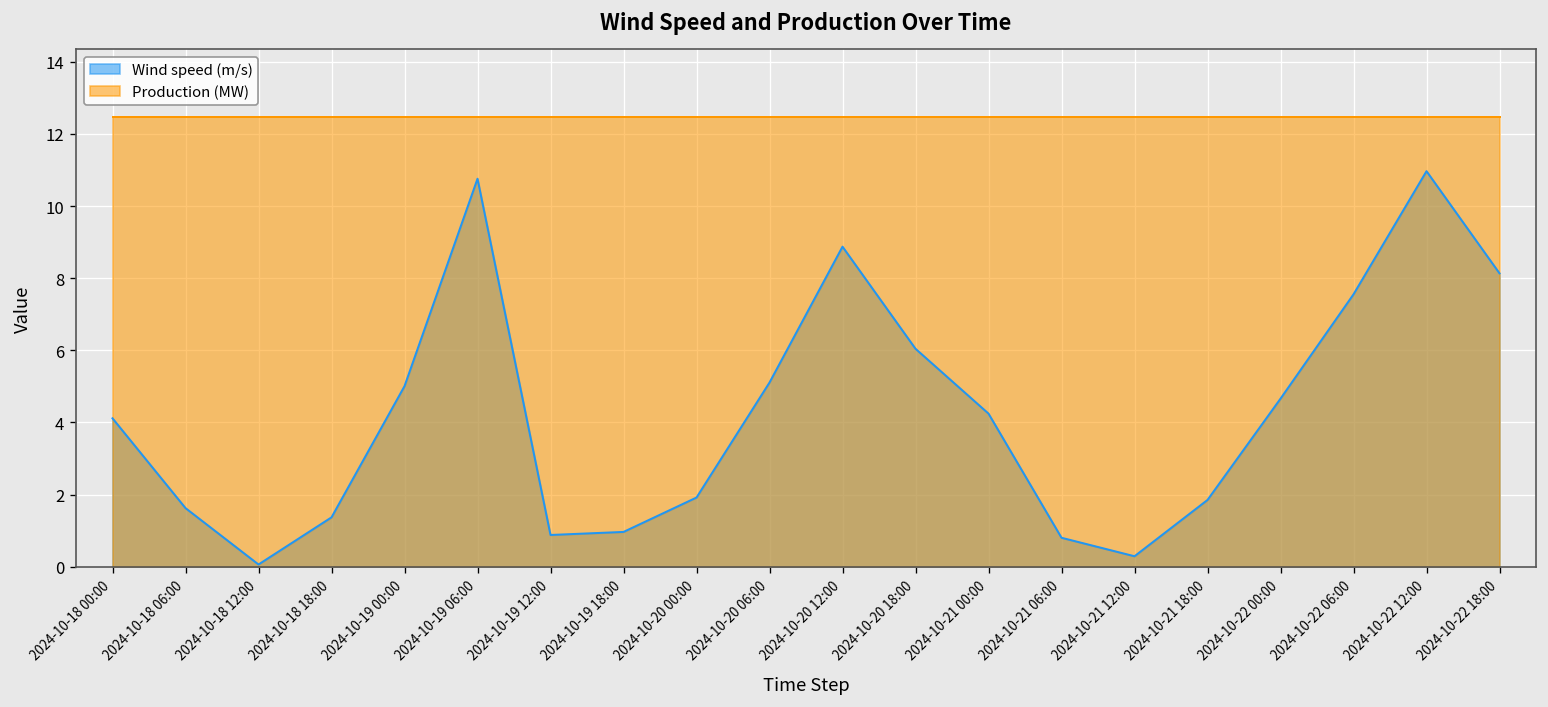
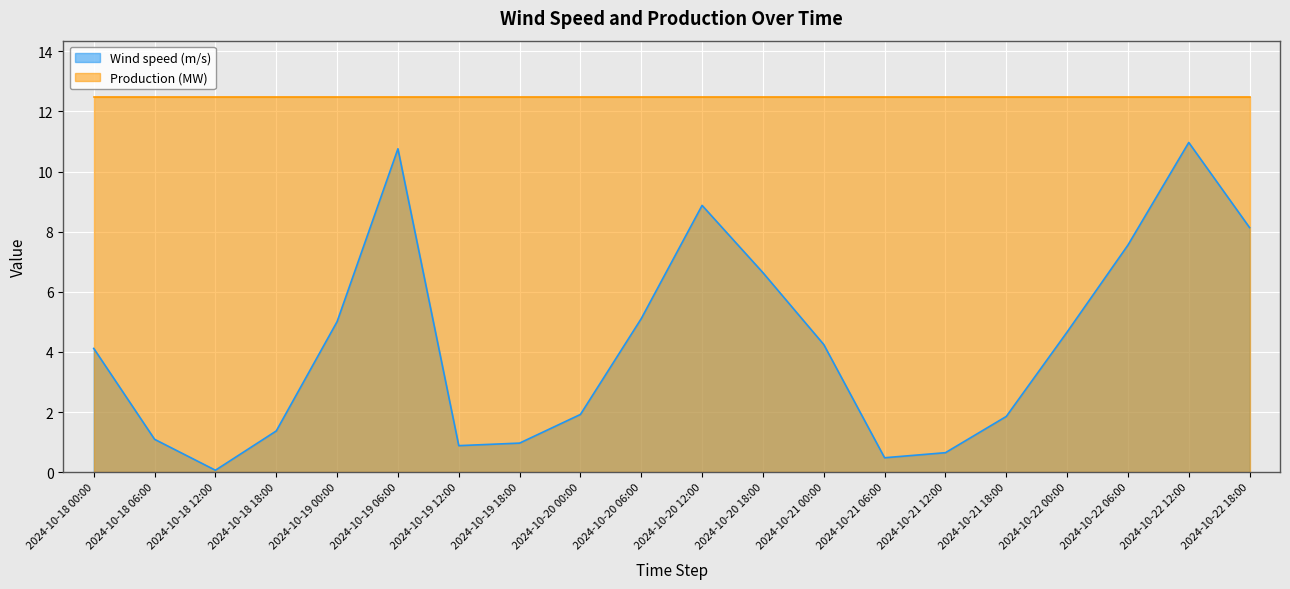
Wind speed (m/s), 2024-10-18 06:00: 1.6 -> 1.1
Wind speed (m/s), 2024-10-20 18:00: 6.0 -> 6.6
Wind speed (m/s), 2024-10-21 06:00: 0.8 -> 0.5
Wind speed (m/s), 2024-10-21 12:00: 0.3 -> 0.6
